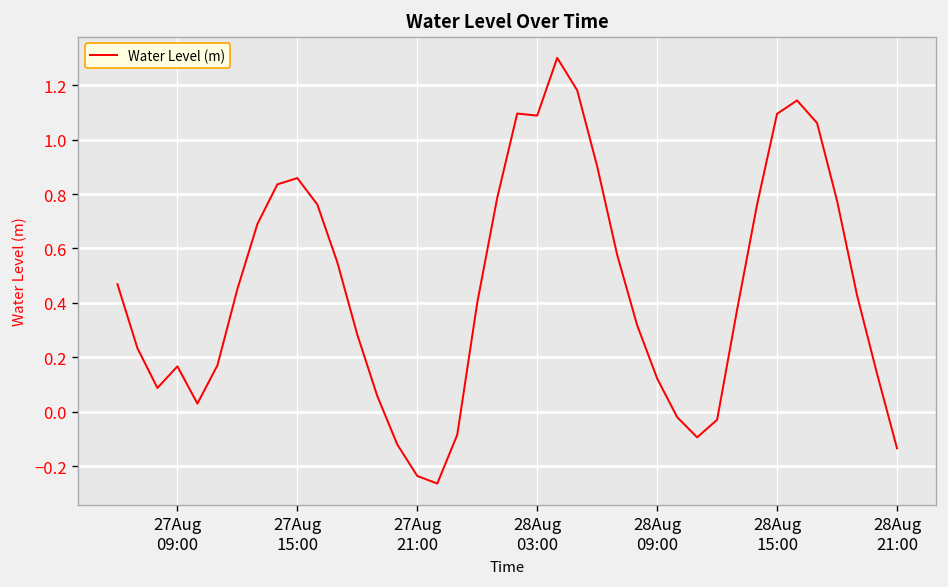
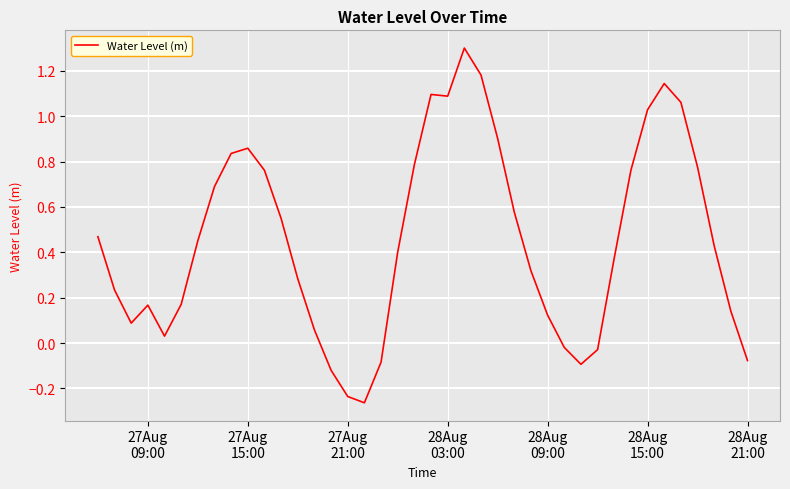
28Aug 15:00: 1.09 -> 1.03
28Aug 21:00: -0.13 -> -0.08
